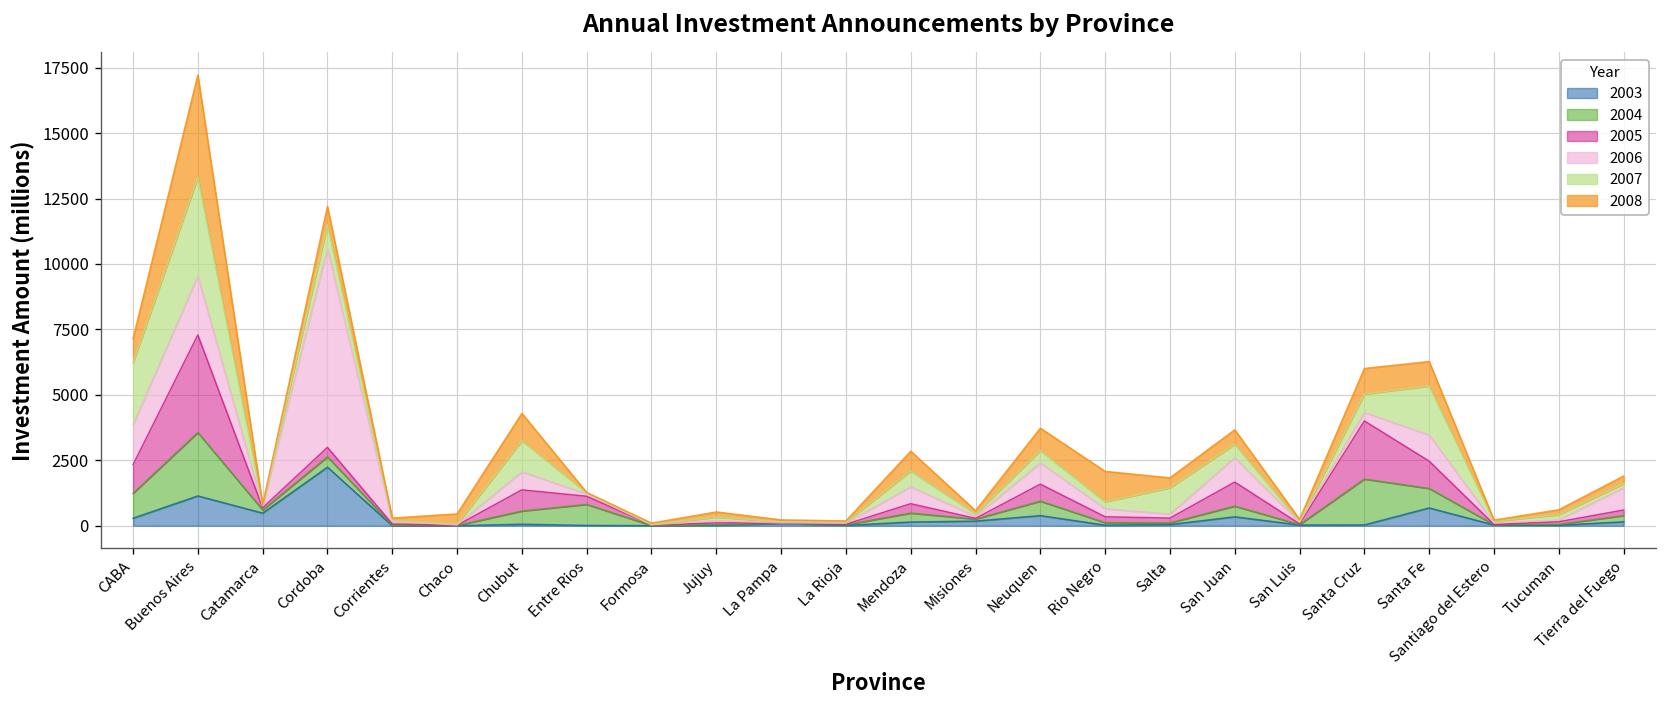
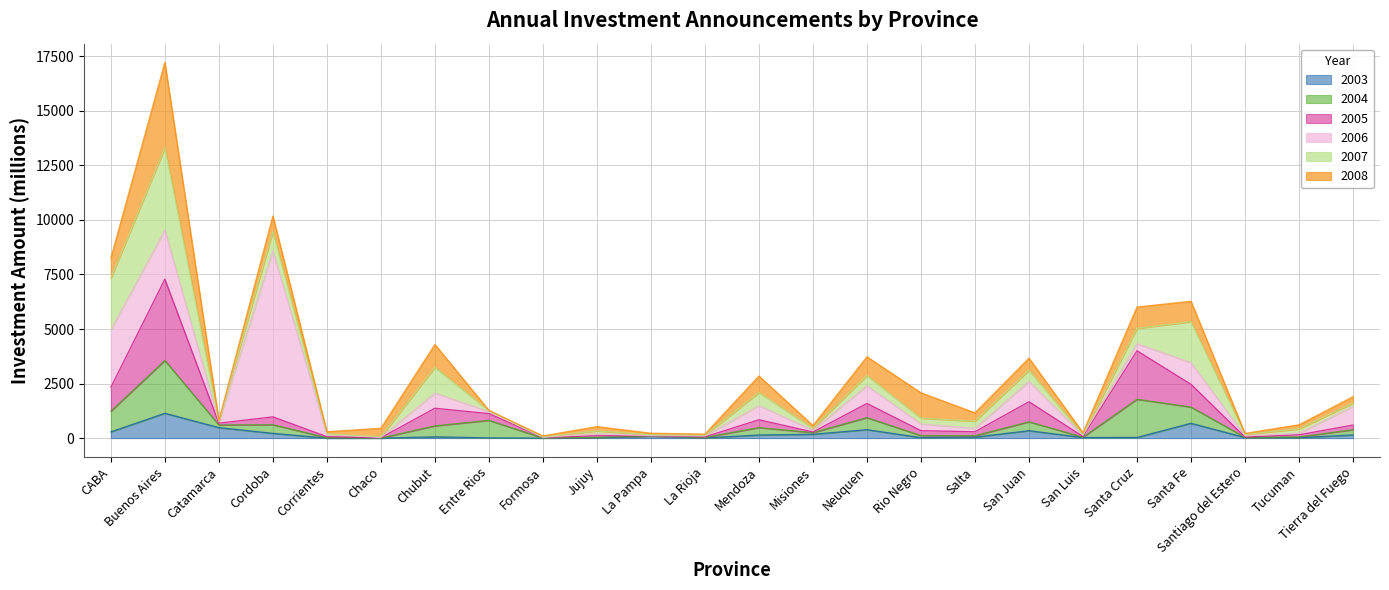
2006, CABA: 1500 -> 2600
2003, Cordoba: 2200 -> 200
2007, Salta: 1000 -> 300
